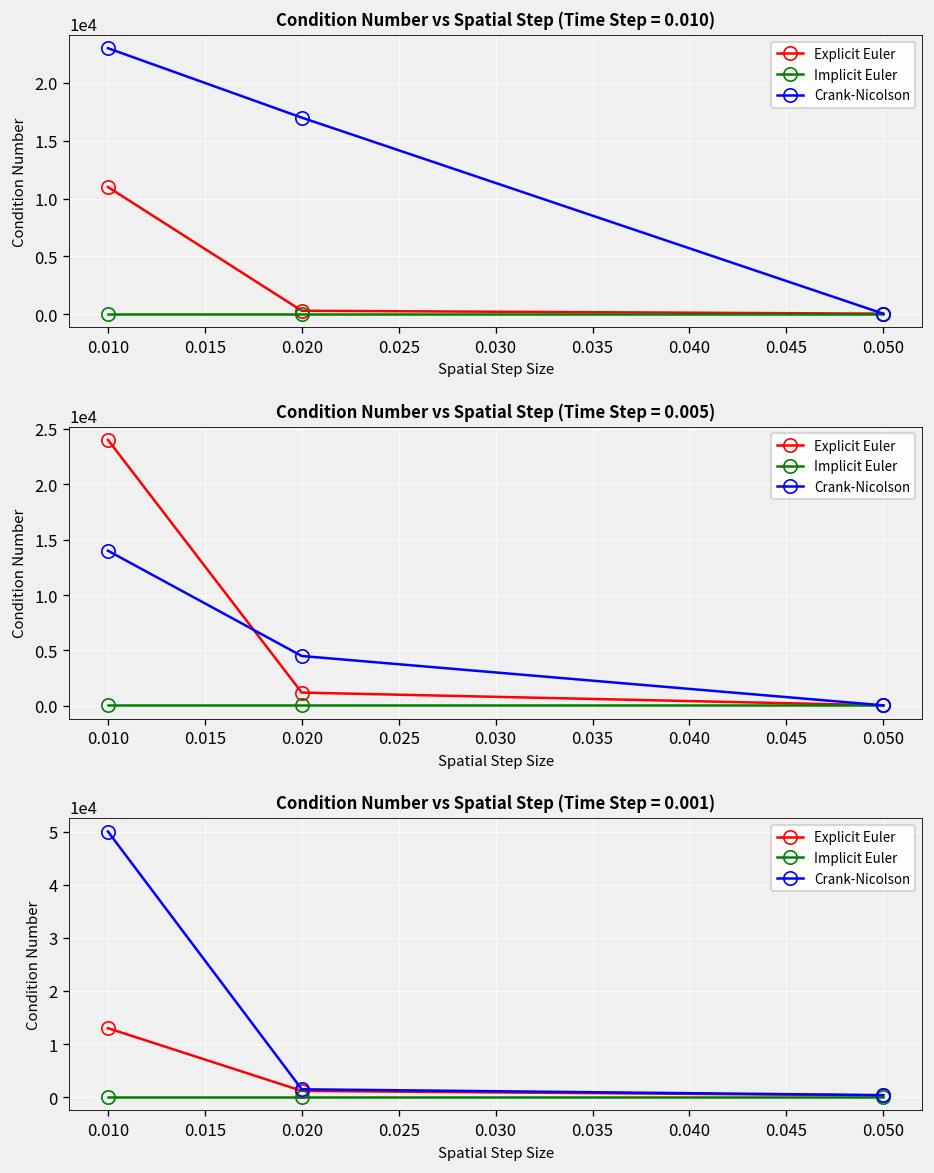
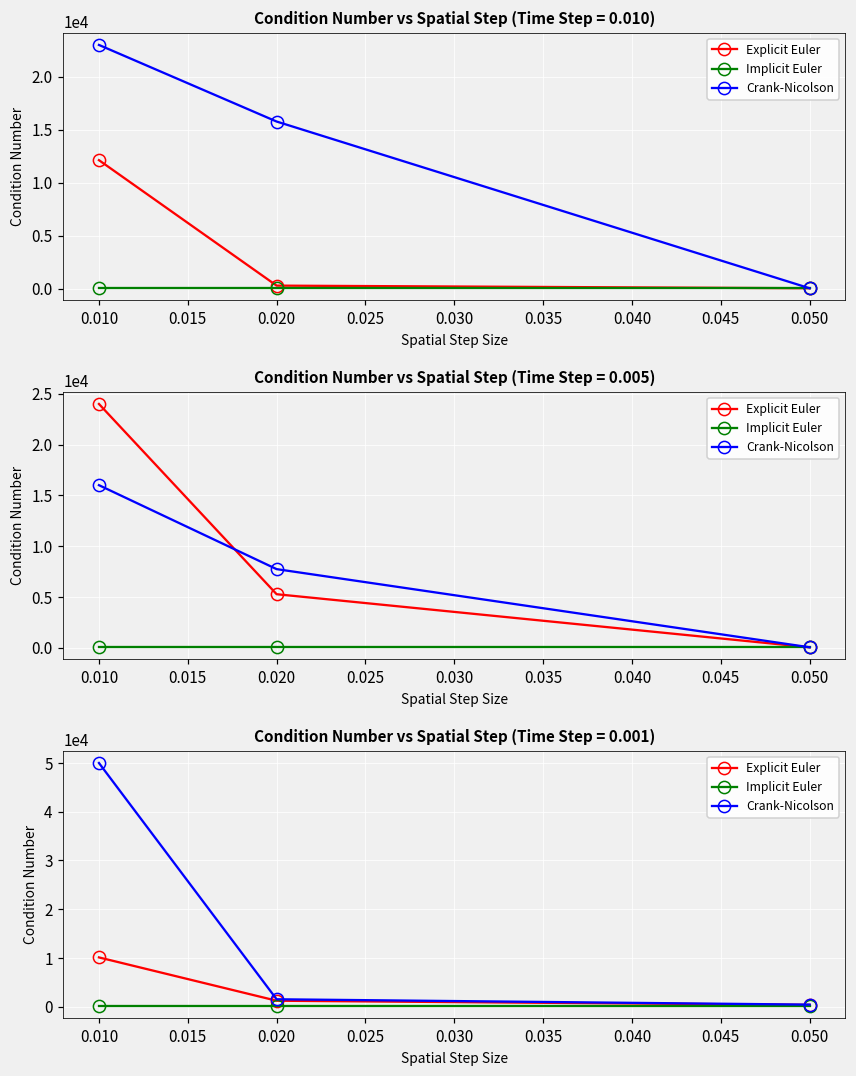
Condition Number vs Spatial Step (Time Step = 0.010), Explicit Euler, 0.010: 11000 -> 12000
Condition Number vs Spatial Step (Time Step = 0.010), Crank-Nicolson, 0.020: 17000 -> 16000
Condition Number vs Spatial Step (Time Step = 0.005), Crank-Nicolson, 0.010: 14000 -> 16000
Condition Number vs Spatial Step (Time Step = 0.005), Explicit Euler, 0.020: 1000 -> 5000
Condition Number vs Spatial Step (Time Step = 0.005), Crank-Nicolson, 0.020: 5000 -> 8000
Condition Number vs Spatial Step (Time Step = 0.001), Explicit Euler, 0.010: 13000 -> 10000
